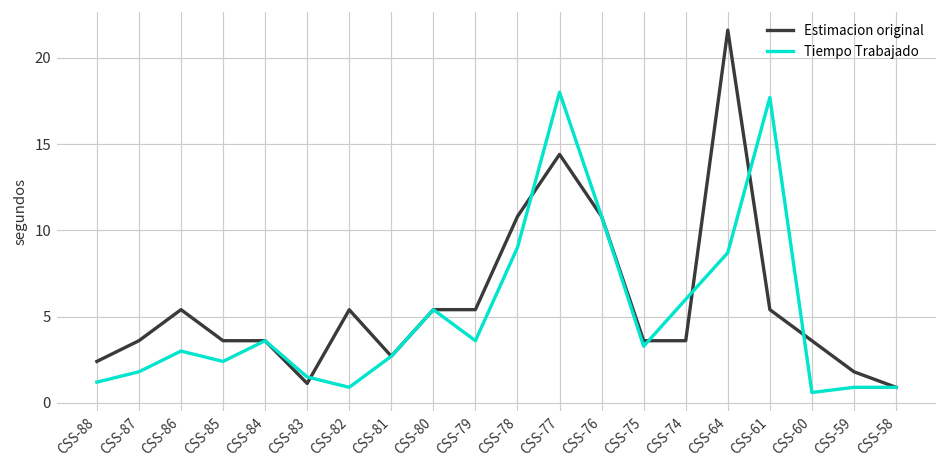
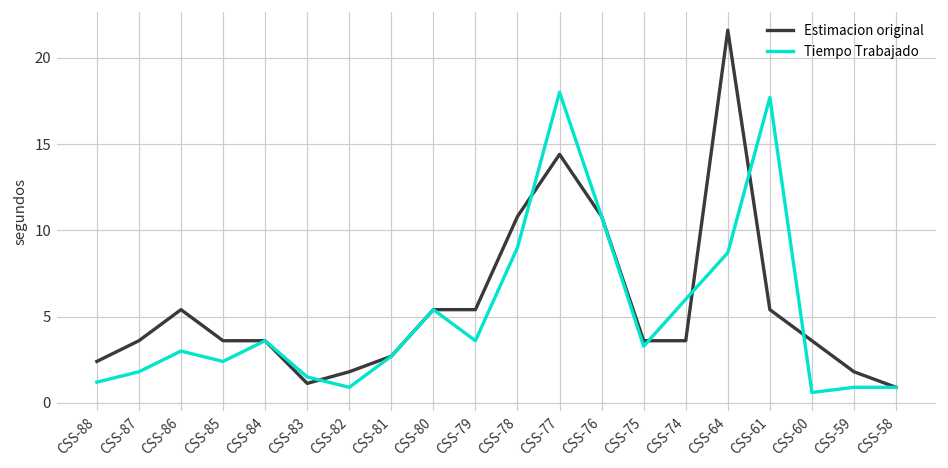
Estimacion original, CSS-82: 5.4 -> 1.8
